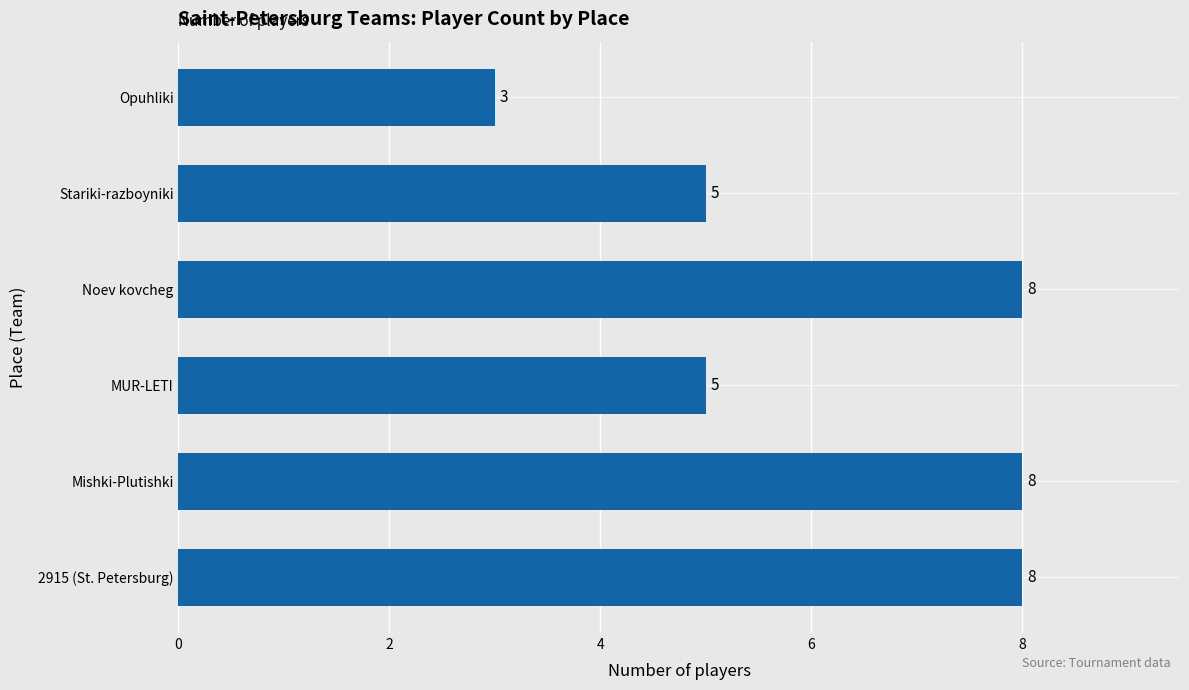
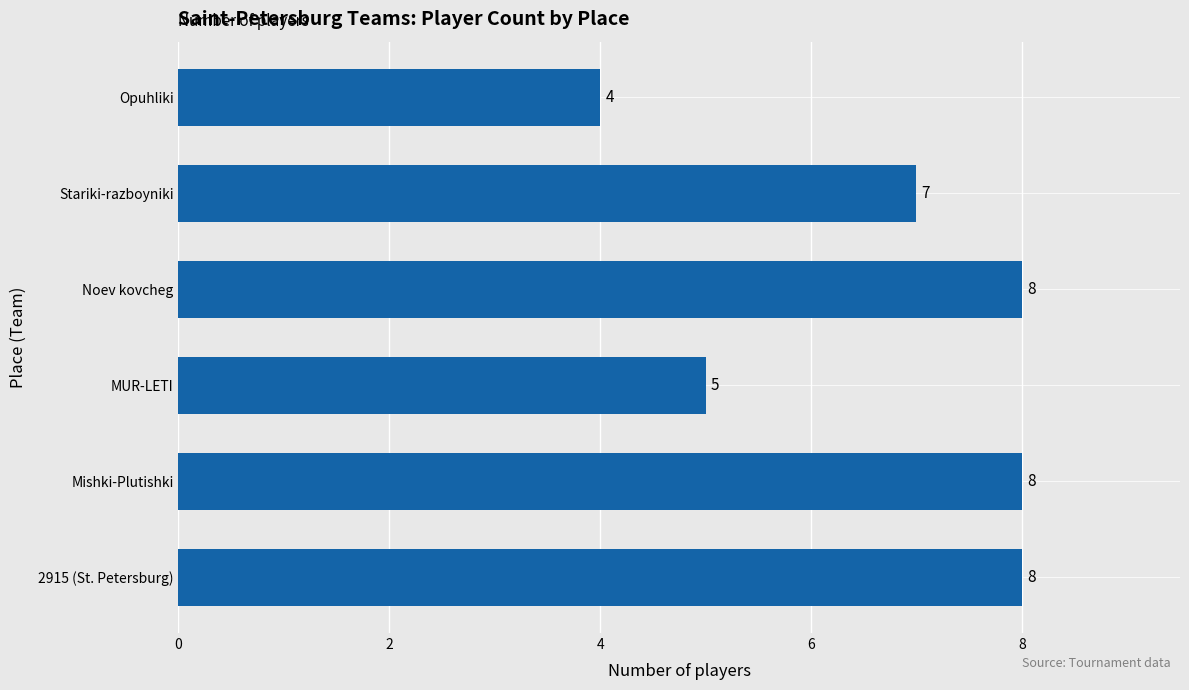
Opuhliki: 3 -> 4
Stariki-razboyniki: 5 -> 7
